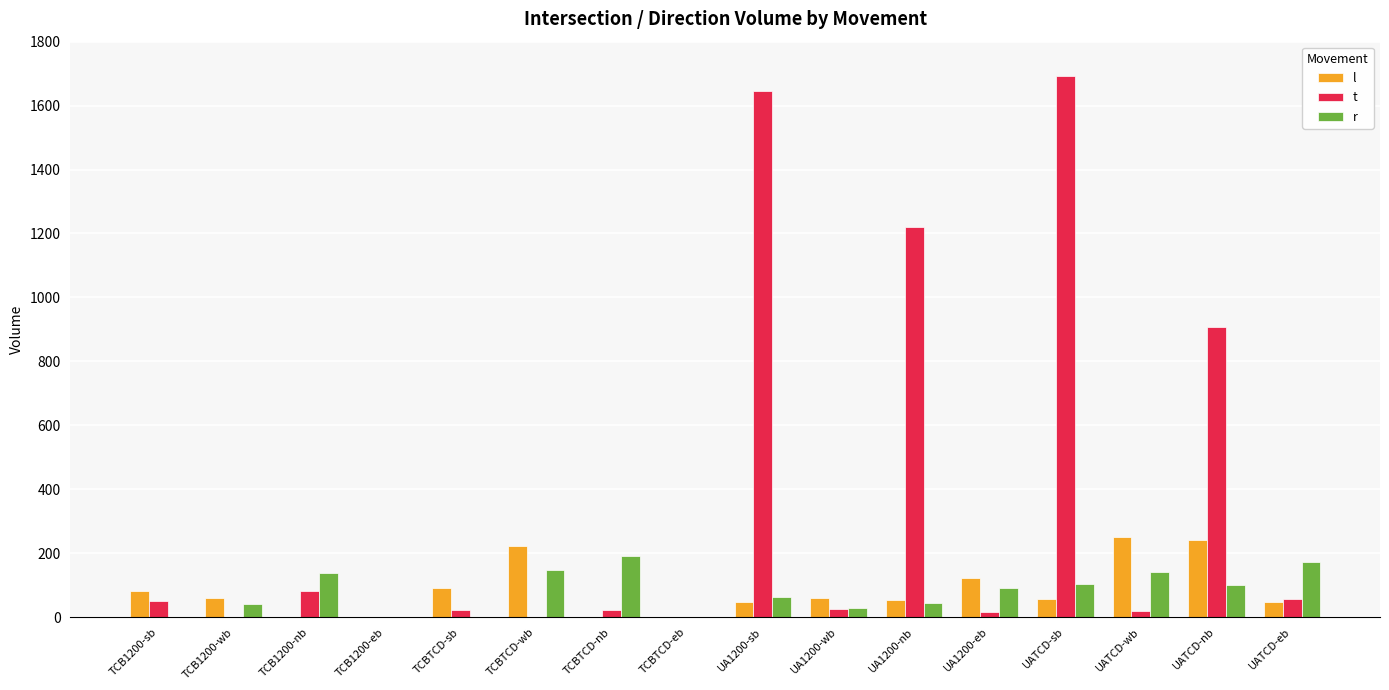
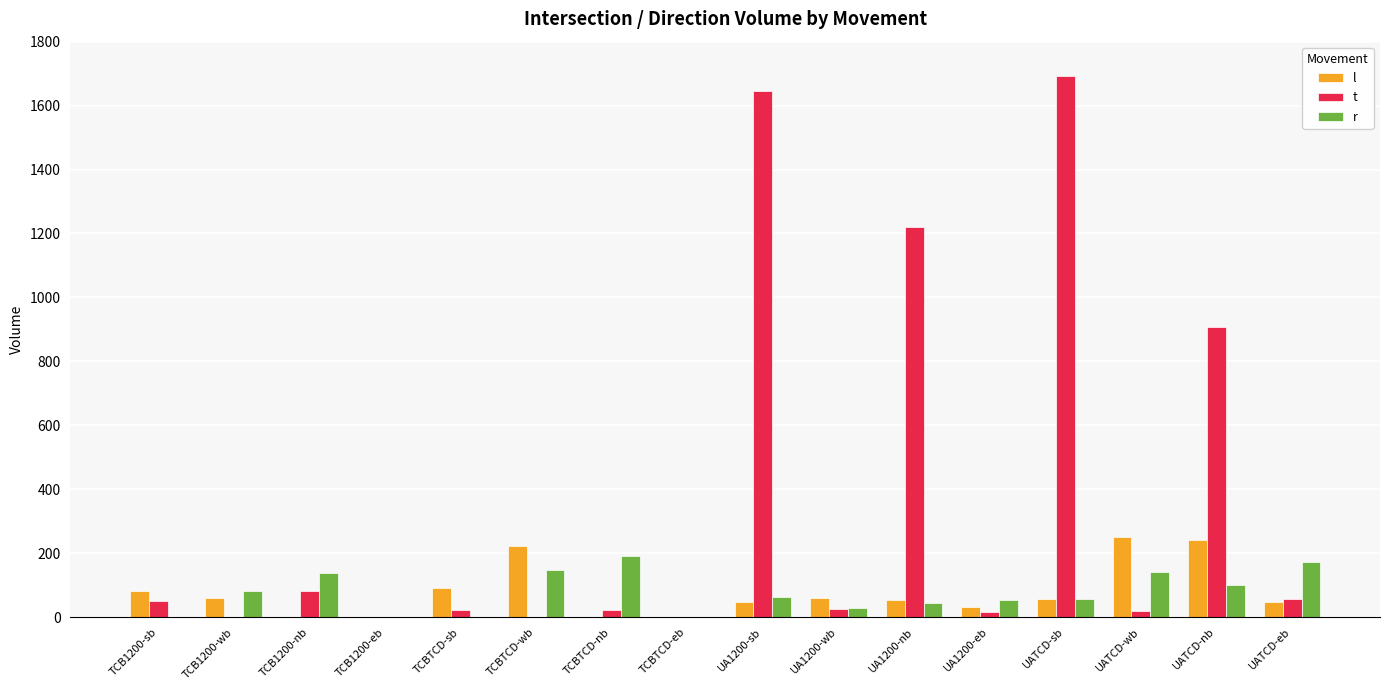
r, TCB1200-wb: 40 -> 80
l, UA1200-eb: 120 -> 30
r, UA1200-eb: 90 -> 60
r, UATCD-sb: 100 -> 60
